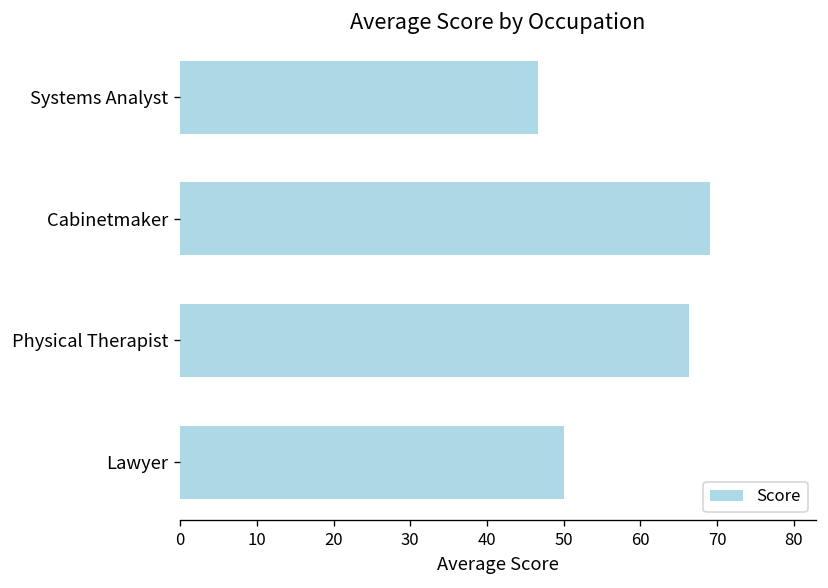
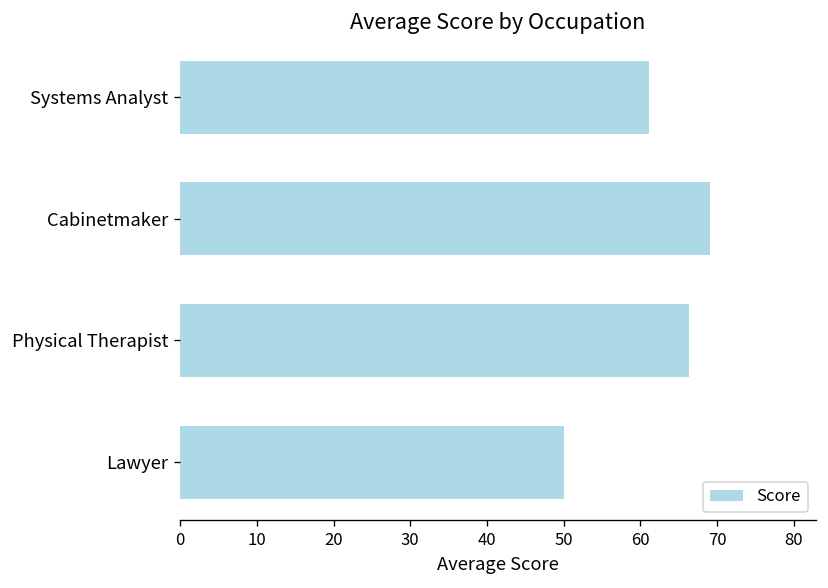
Systems Analyst: 47 -> 61
